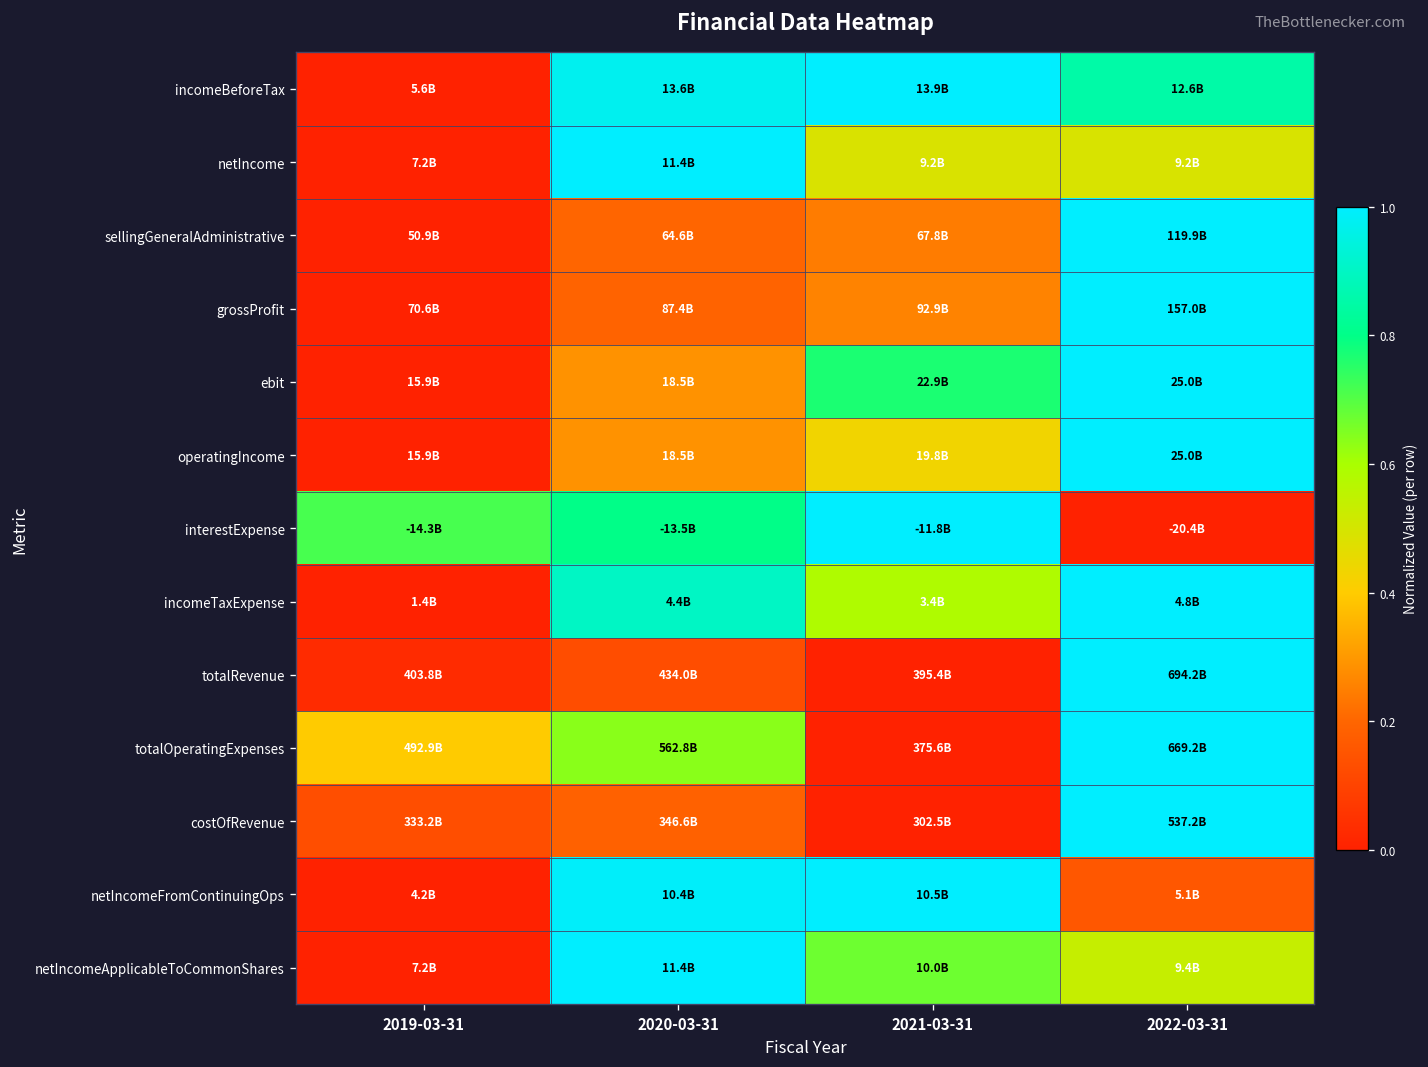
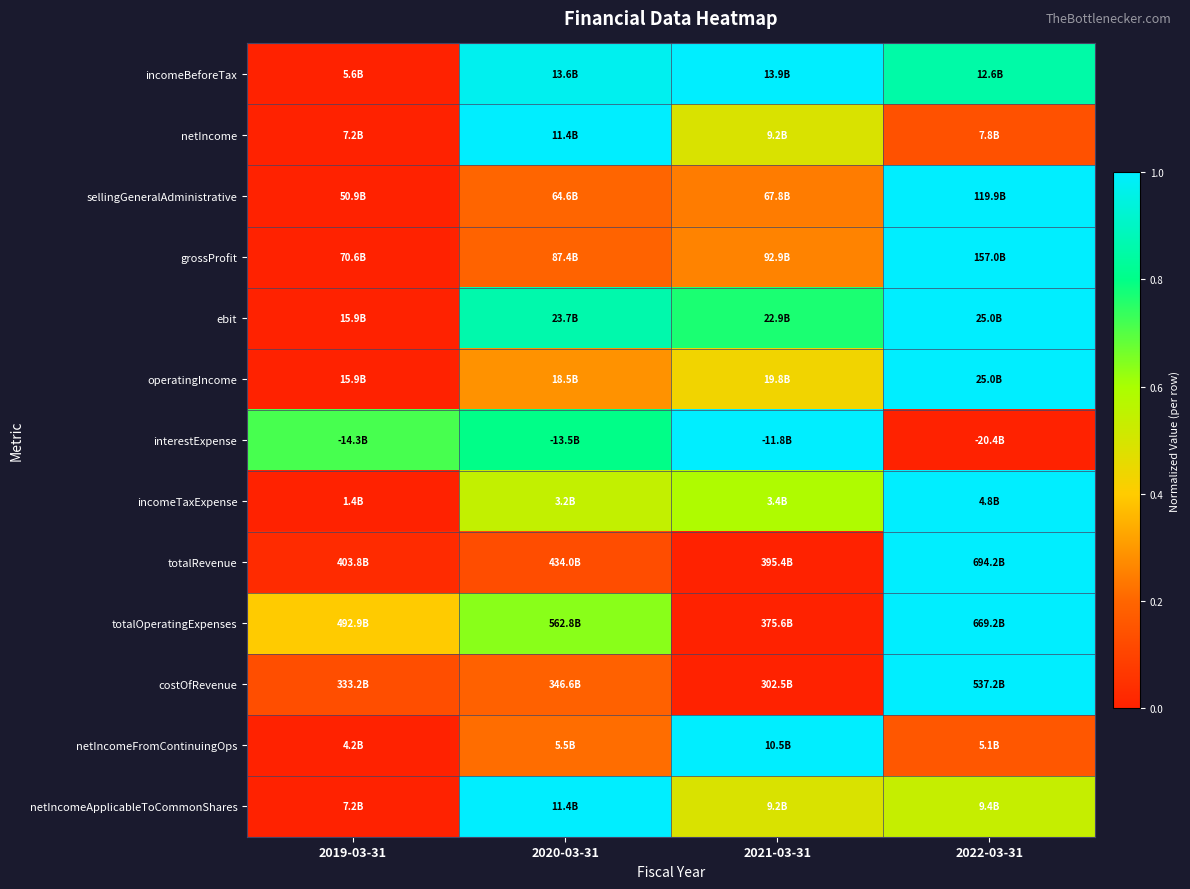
netIncome, 2022-03-31: 9.2B -> 7.8B
ebit, 2020-03-31: 18.5B -> 23.7B
incomeTaxExpense, 2020-03-31: 4.4B -> 3.2B
netIncomeFromContinuingOps, 2020-03-31: 10.4B -> 5.5B
netIncomeApplicableToCommonShares, 2021-03-31: 10.0B -> 9.2B
